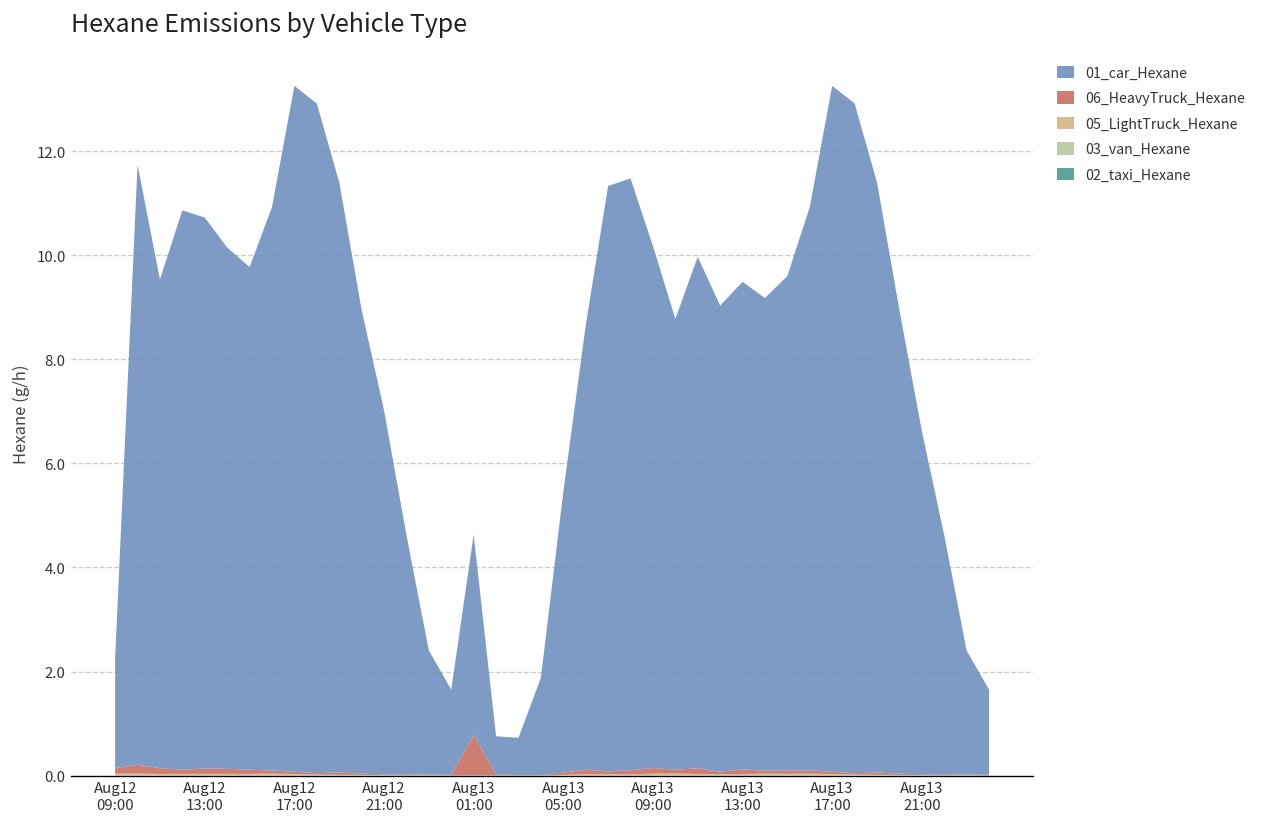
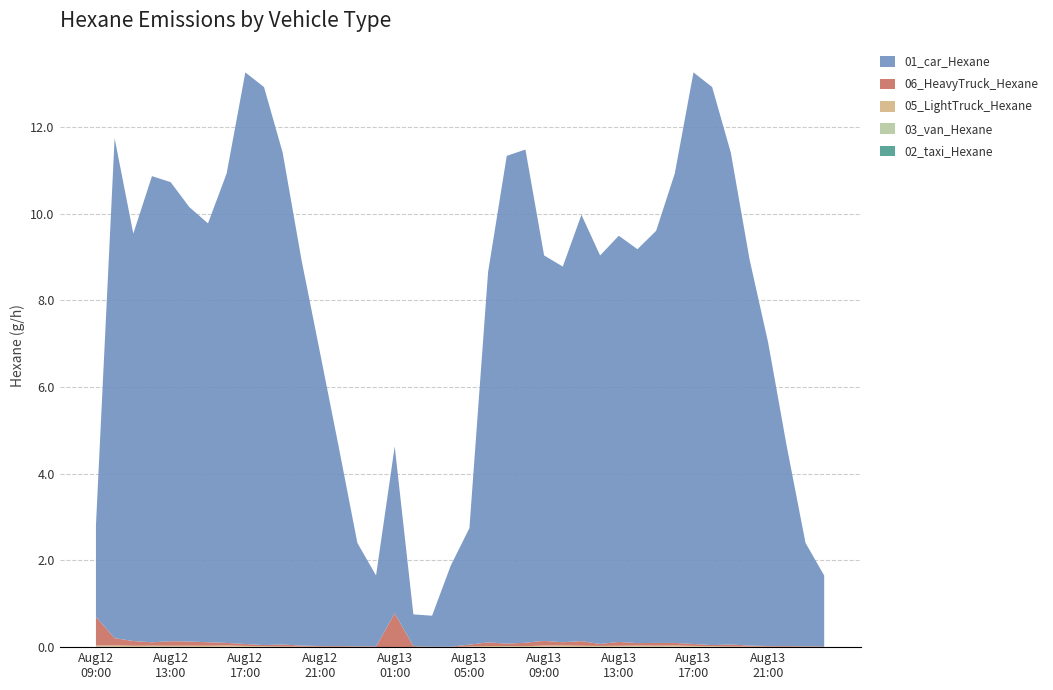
06_HeavyTruck_Hexane, Aug12 09:00: 0.1 -> 0.7
01_car_Hexane, Aug12 21:00: 7.0 -> 6.8
01_car_Hexane, Aug13 05:00: 5.4 -> 2.7
01_car_Hexane, Aug13 09:00: 10.0 -> 8.9
01_car_Hexane, Aug13 21:00: 6.6 -> 7.0
